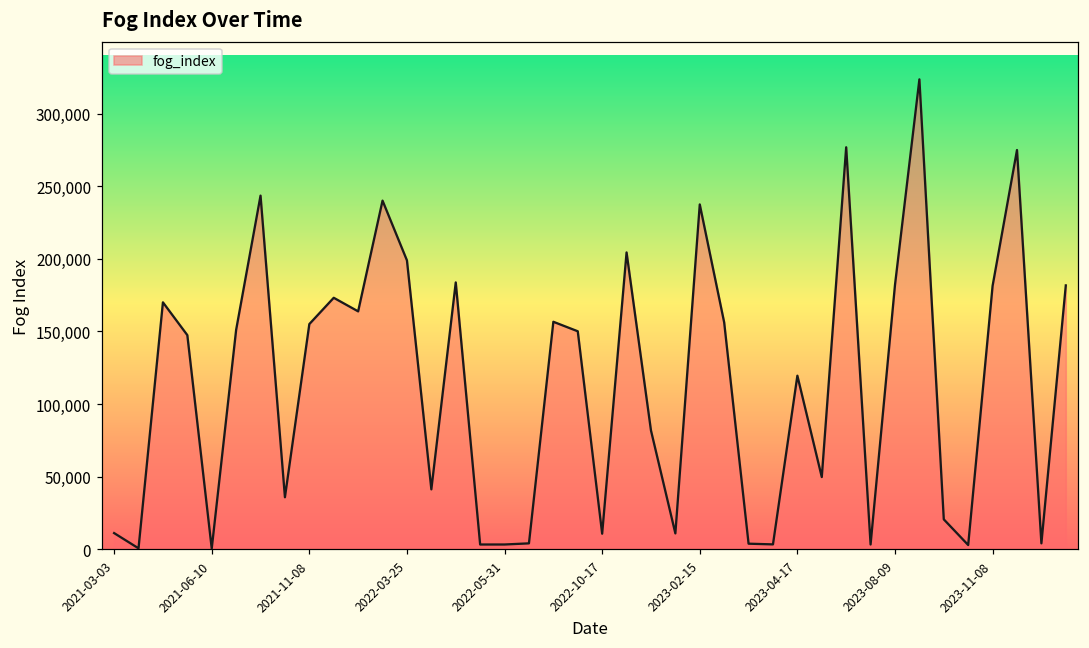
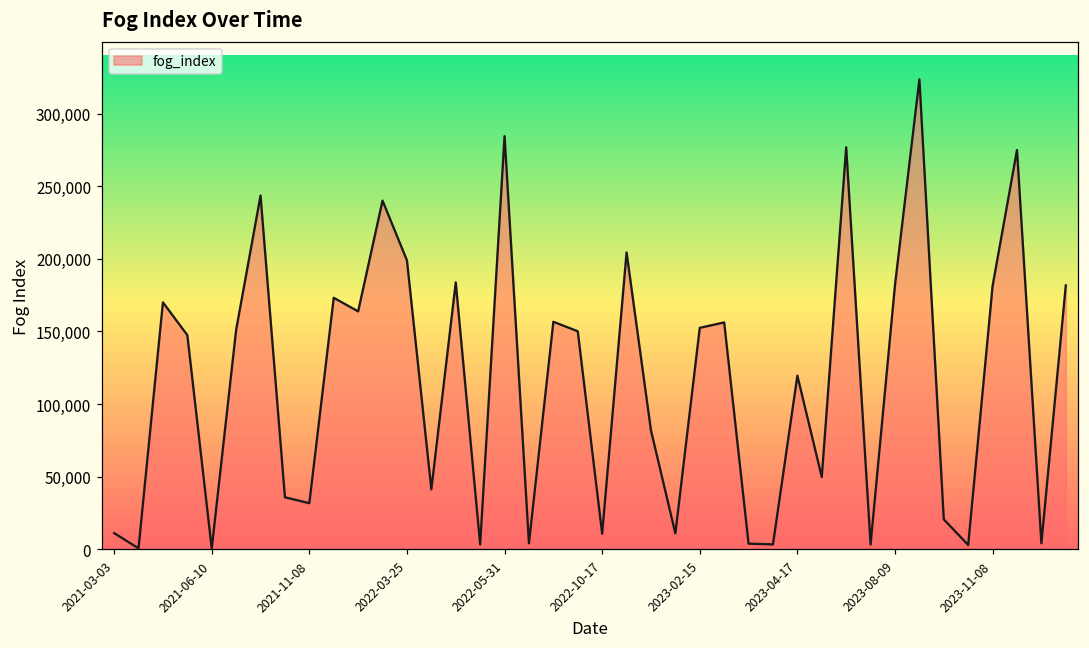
2021-11-08: 155,000 -> 32,000
2022-05-31: 3,000 -> 285,000
2023-02-15: 238,000 -> 153,000
